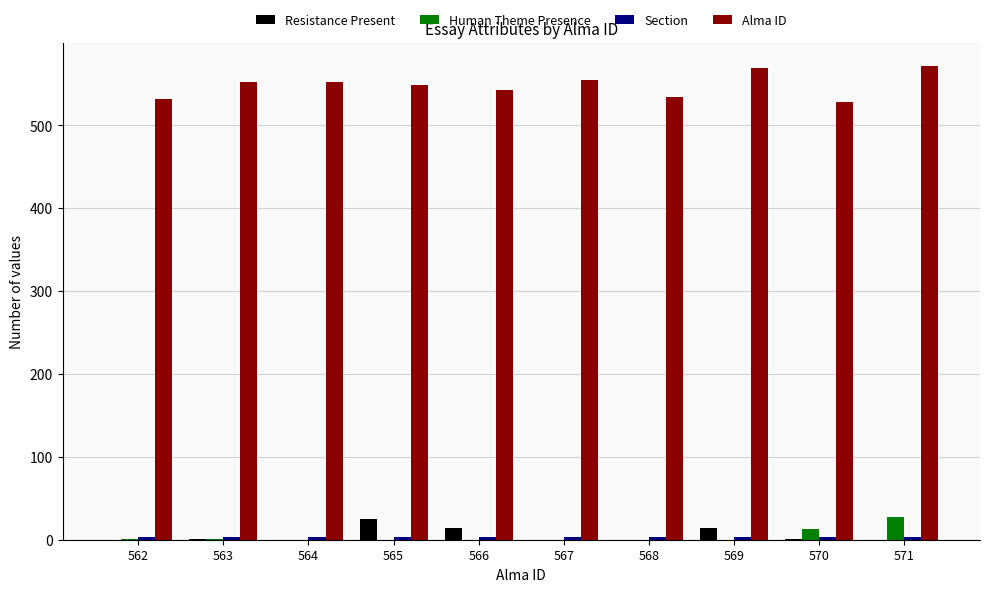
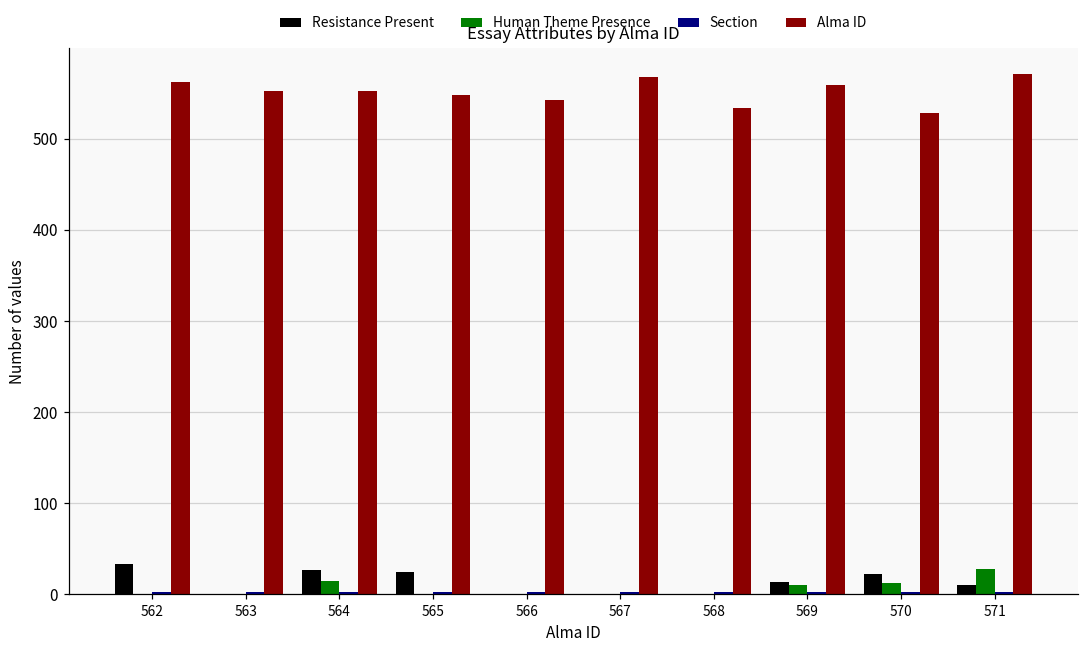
Resistance Present, 562: 0 -> 30
Alma ID, 562: 530 -> 560
Resistance Present, 564: 0 -> 30
Human Theme Presence, 564: 0 -> 20
Resistance Present, 566: 10 -> 0
Alma ID, 567: 560 -> 570
Human Theme Presence, 569: 0 -> 10
Alma ID, 569: 570 -> 560
Resistance Present, 570: 0 -> 20
Resistance Present, 571: 0 -> 10
